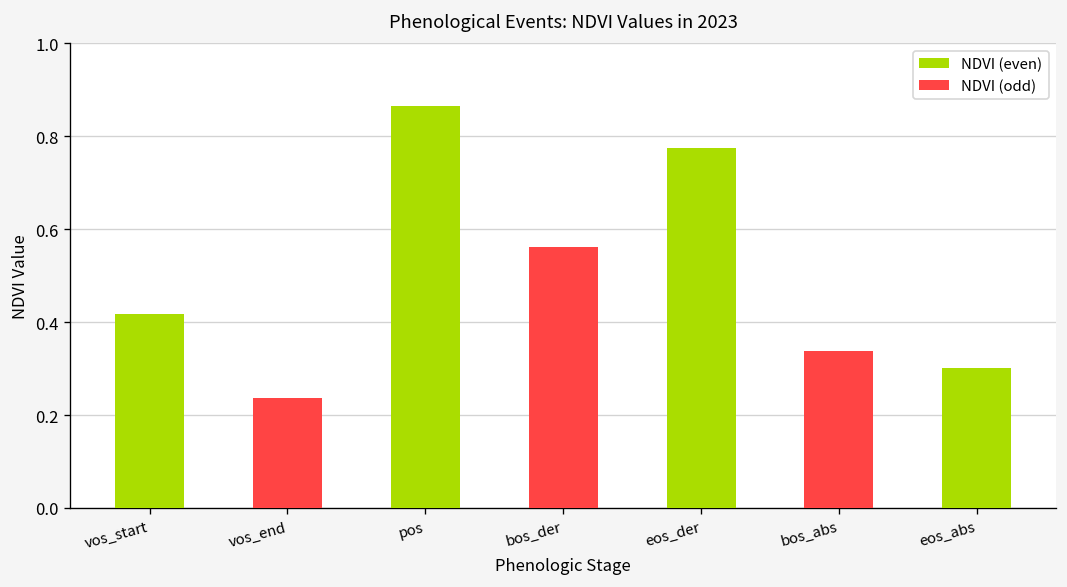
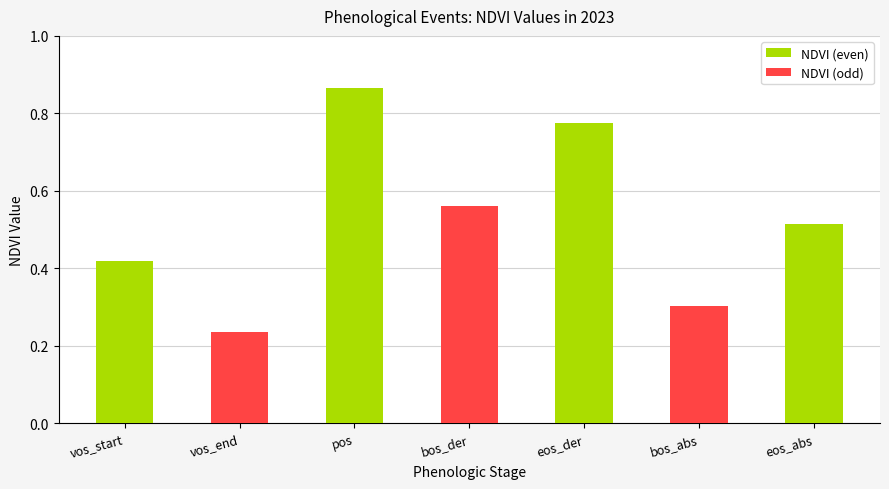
NDVI (odd), bos_abs: 0.34 -> 0.30
NDVI (even), eos_abs: 0.30 -> 0.51
